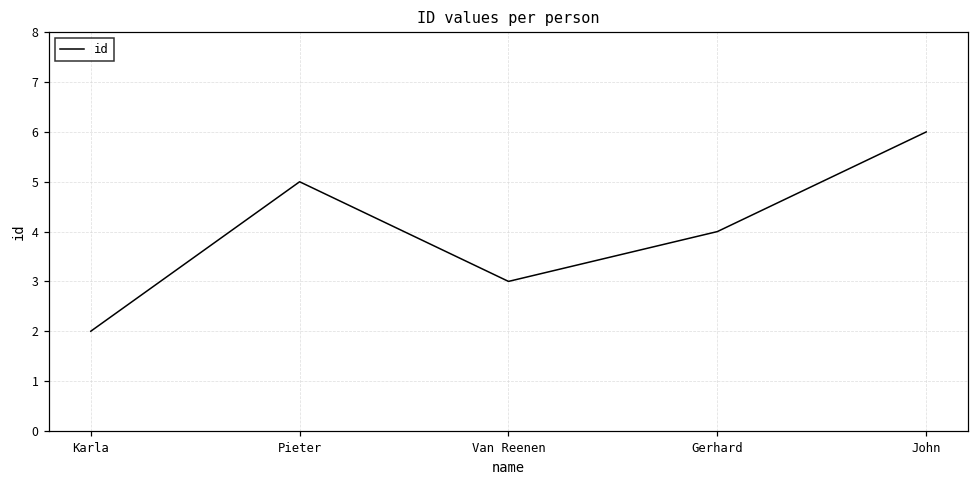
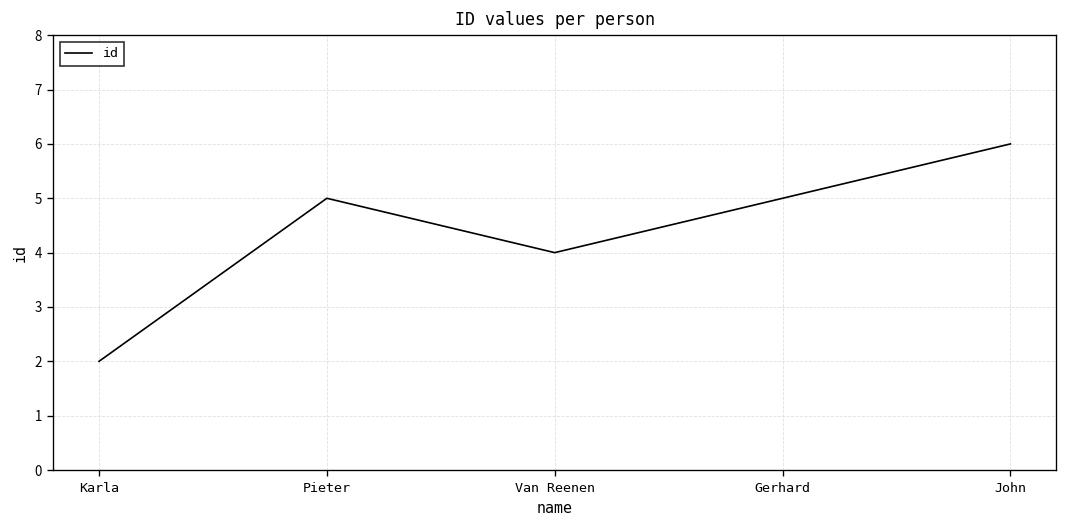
Van Reenen: 3 -> 4
Gerhard: 4 -> 5
